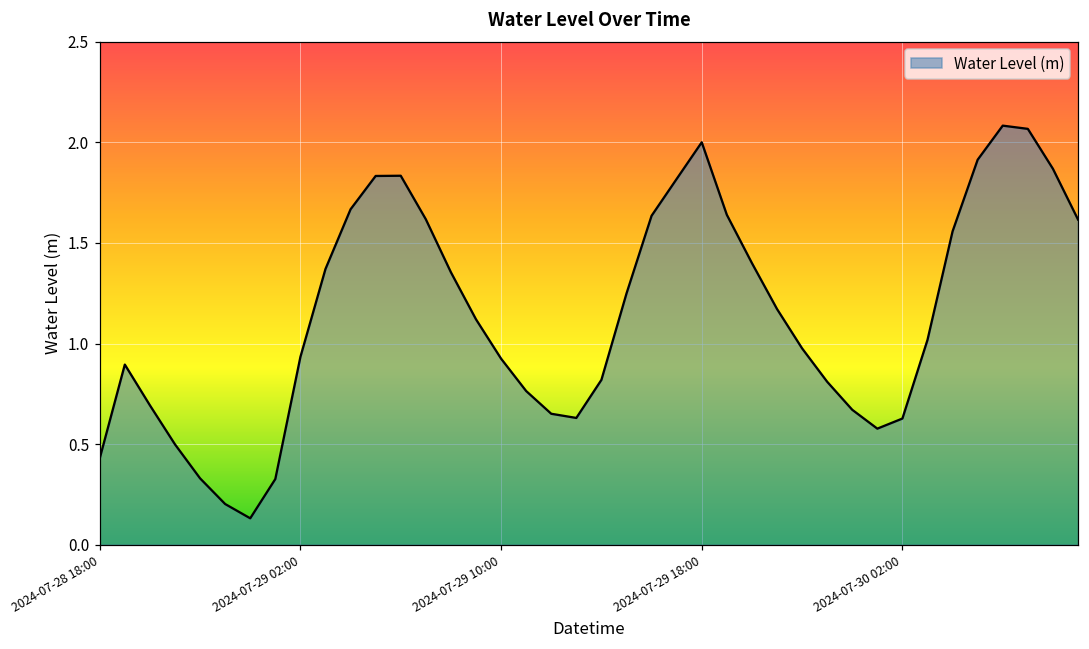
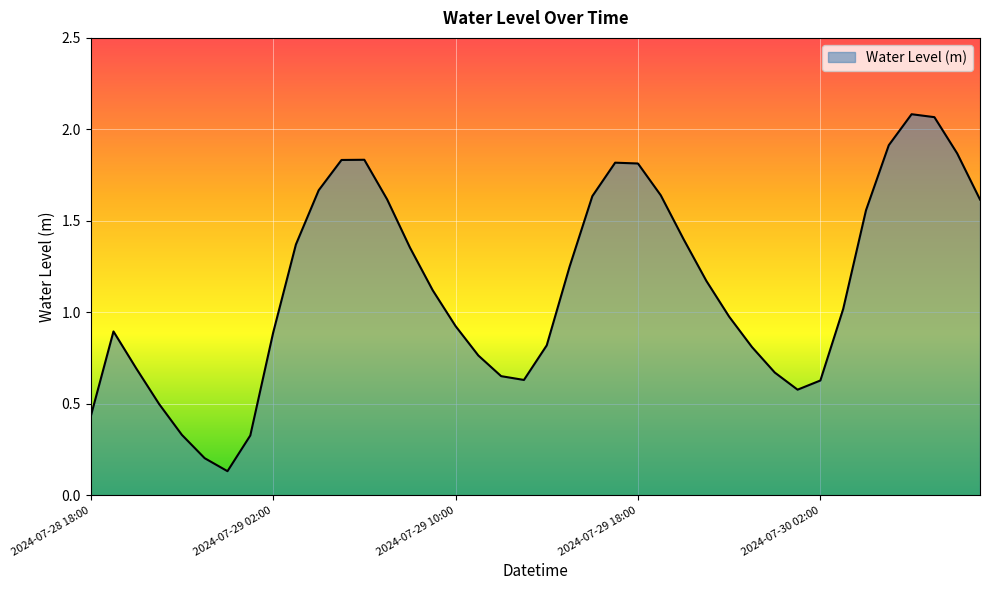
2024-07-29 02:00: 0.93 -> 0.89
2024-07-29 18:00: 2.00 -> 1.81
